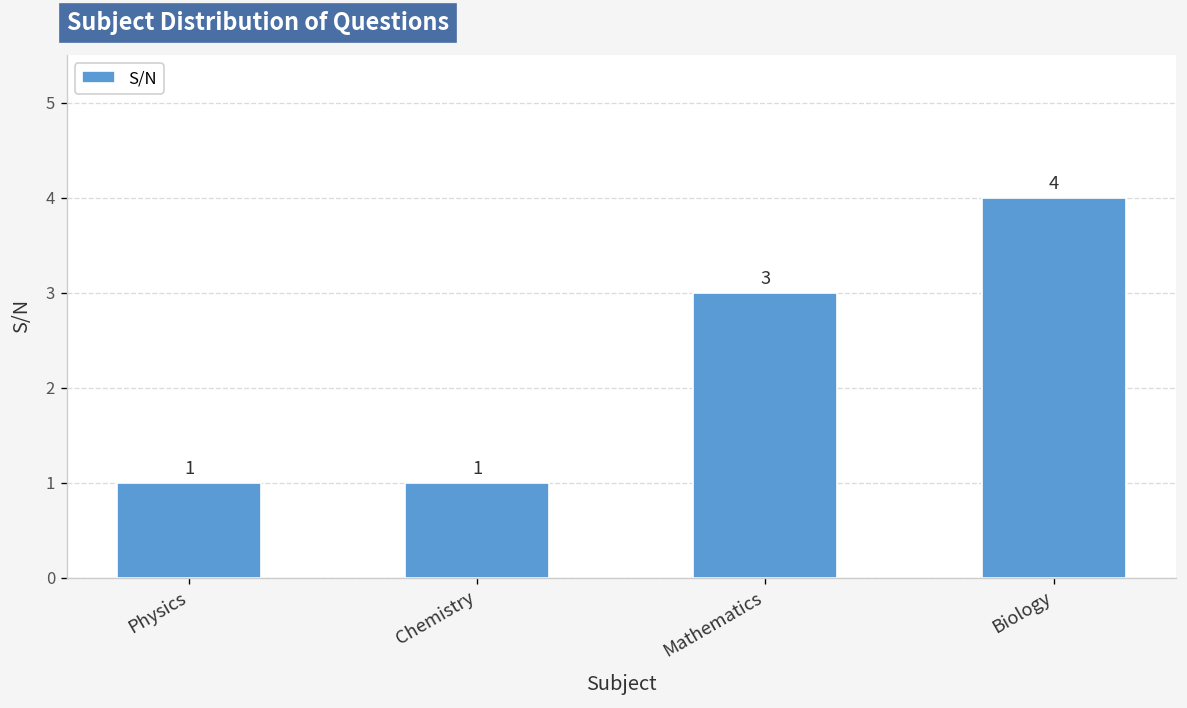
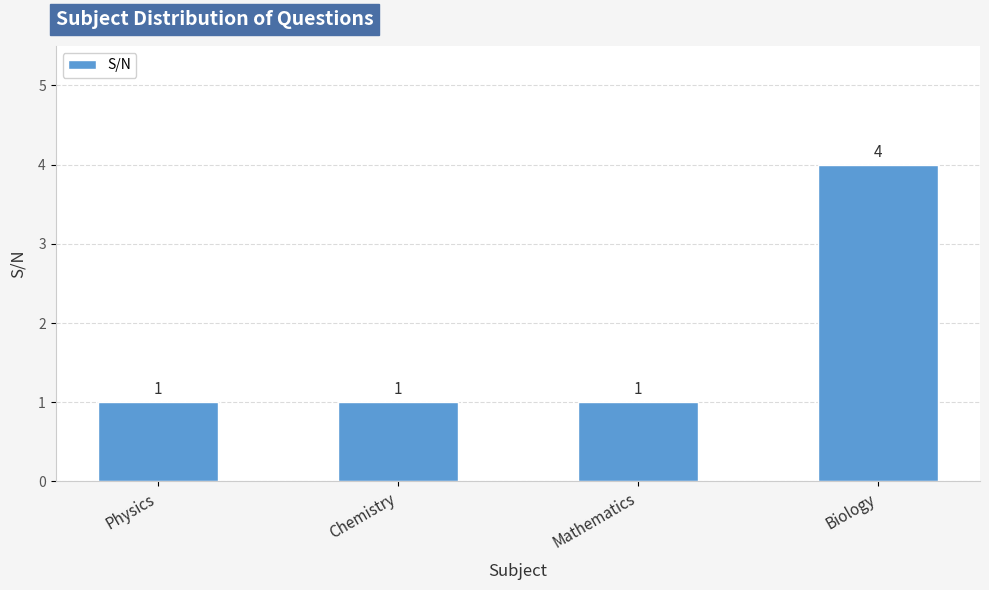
Mathematics: 3 -> 1
